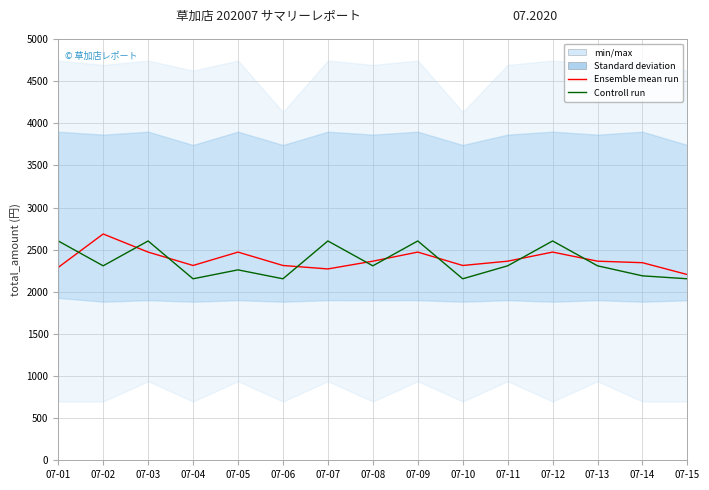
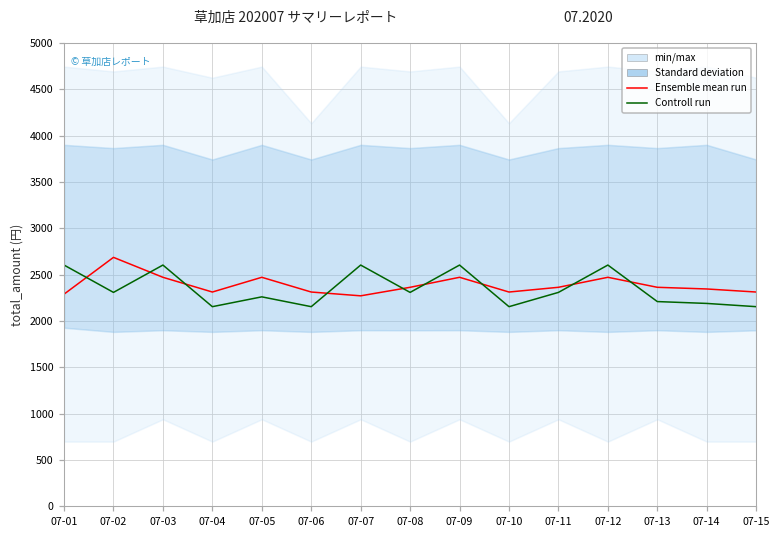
Controll run, 07-13: 2300 -> 2200
Ensemble mean run, 07-15: 2200 -> 2300
